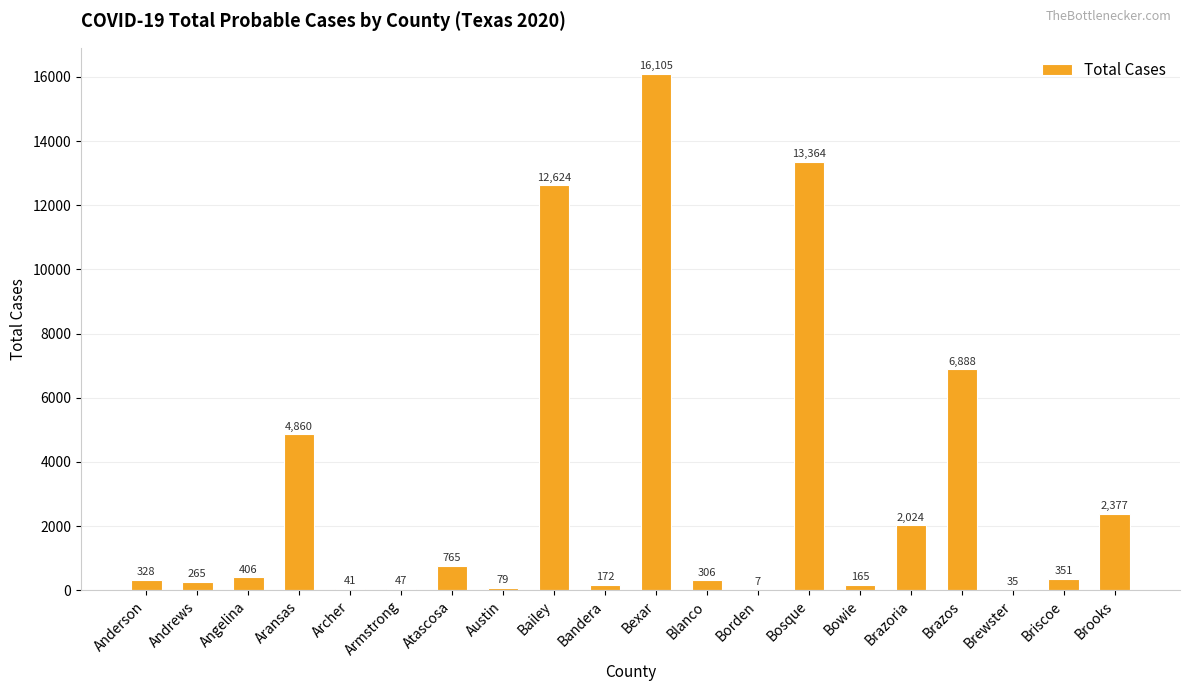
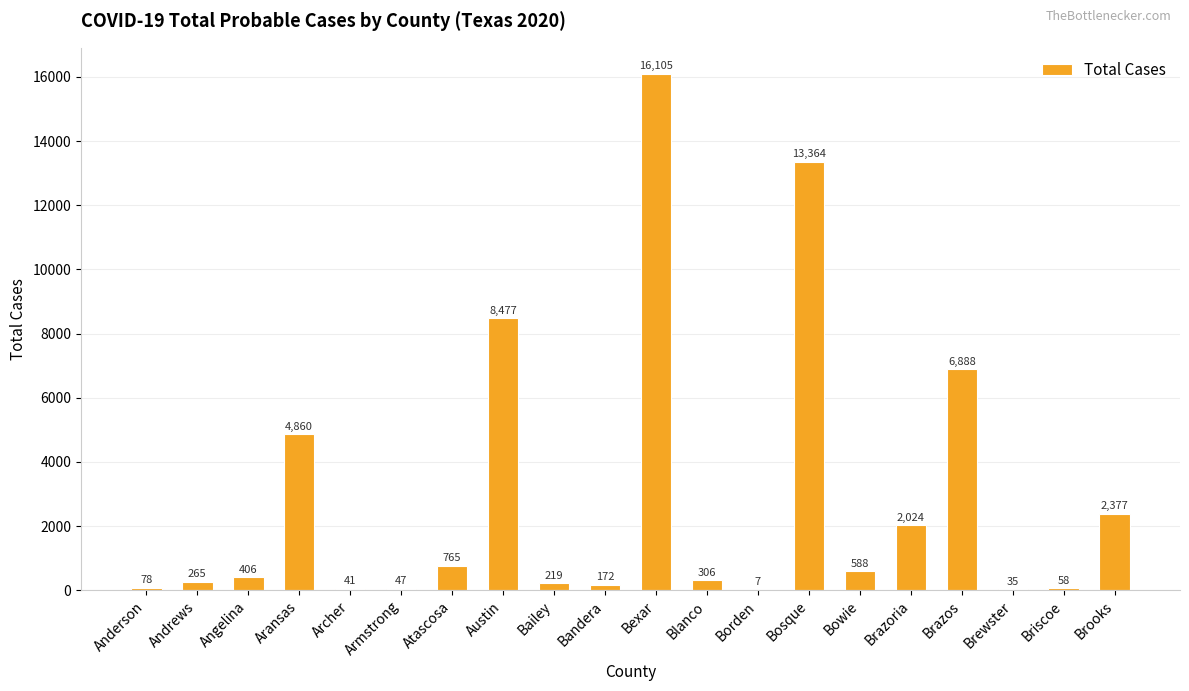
Anderson: 328 -> 78
Austin: 79 -> 8,477
Bailey: 12,624 -> 219
Bowie: 165 -> 588
Briscoe: 351 -> 58
